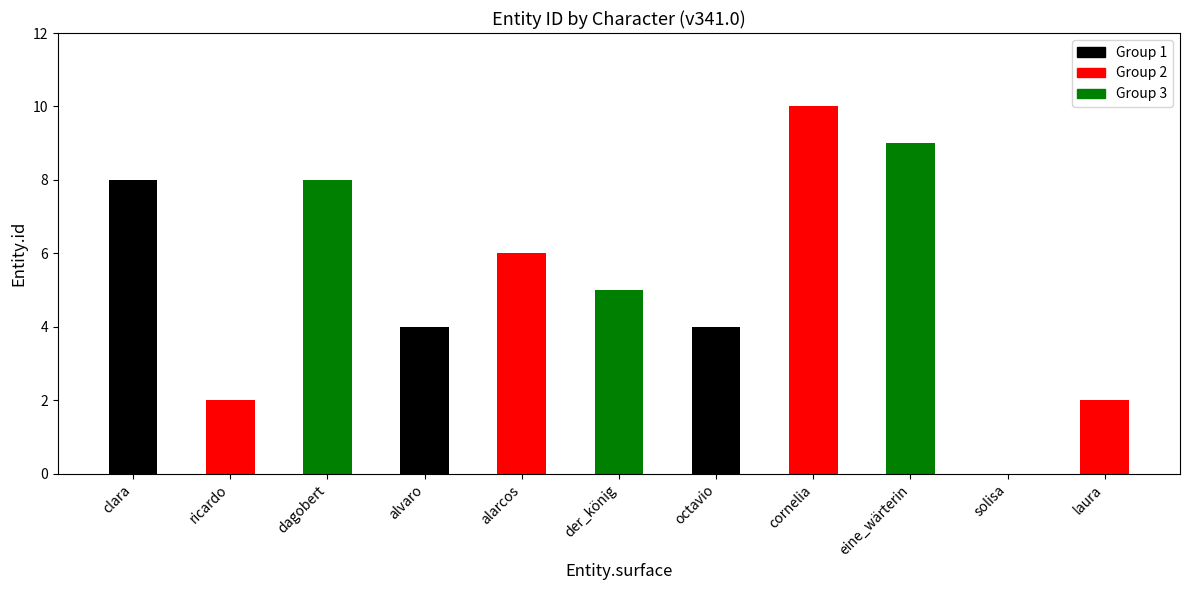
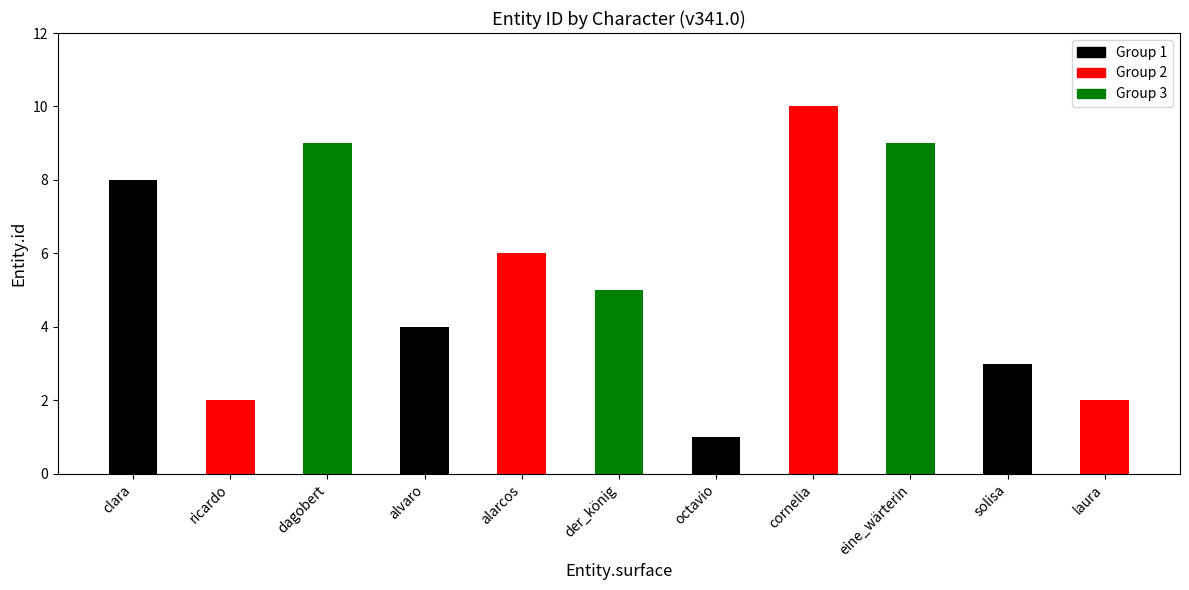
dagobert: 8 -> 9
octavio: 4 -> 1
solisa: 0 -> 3
